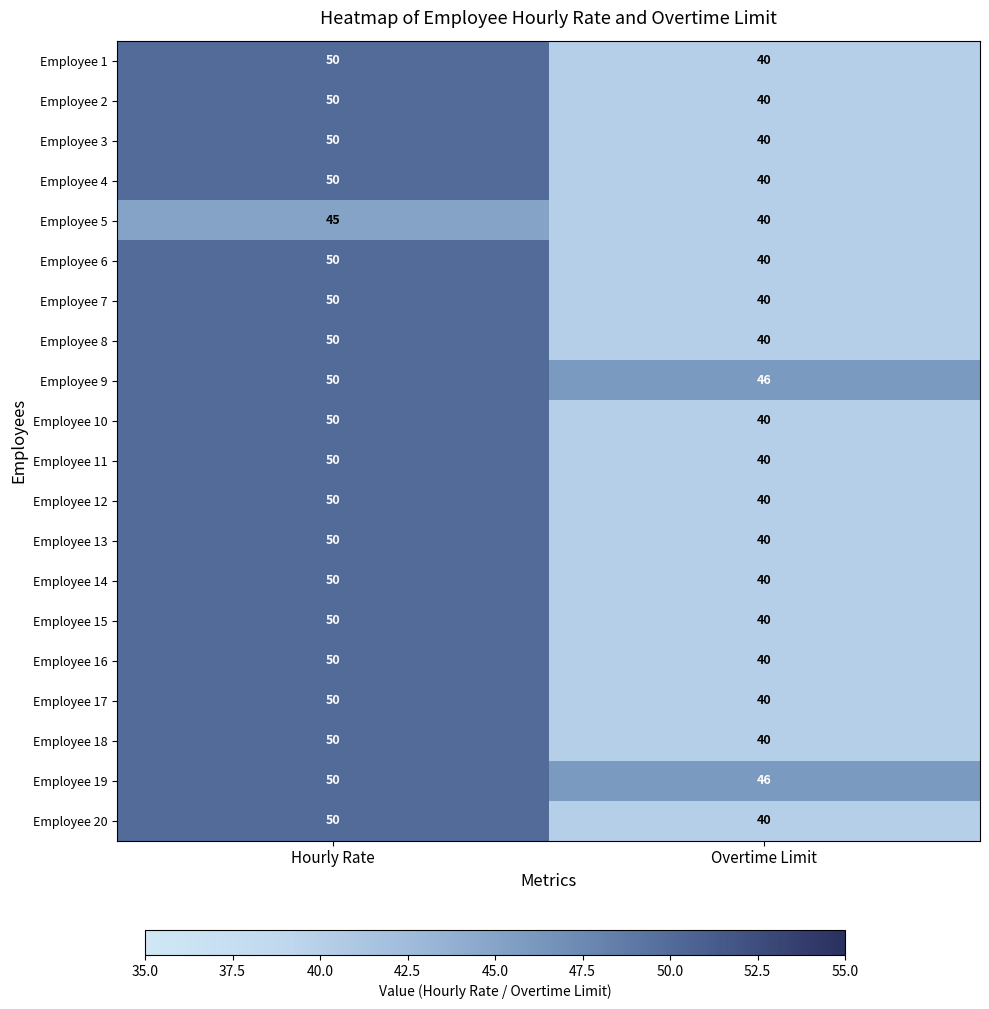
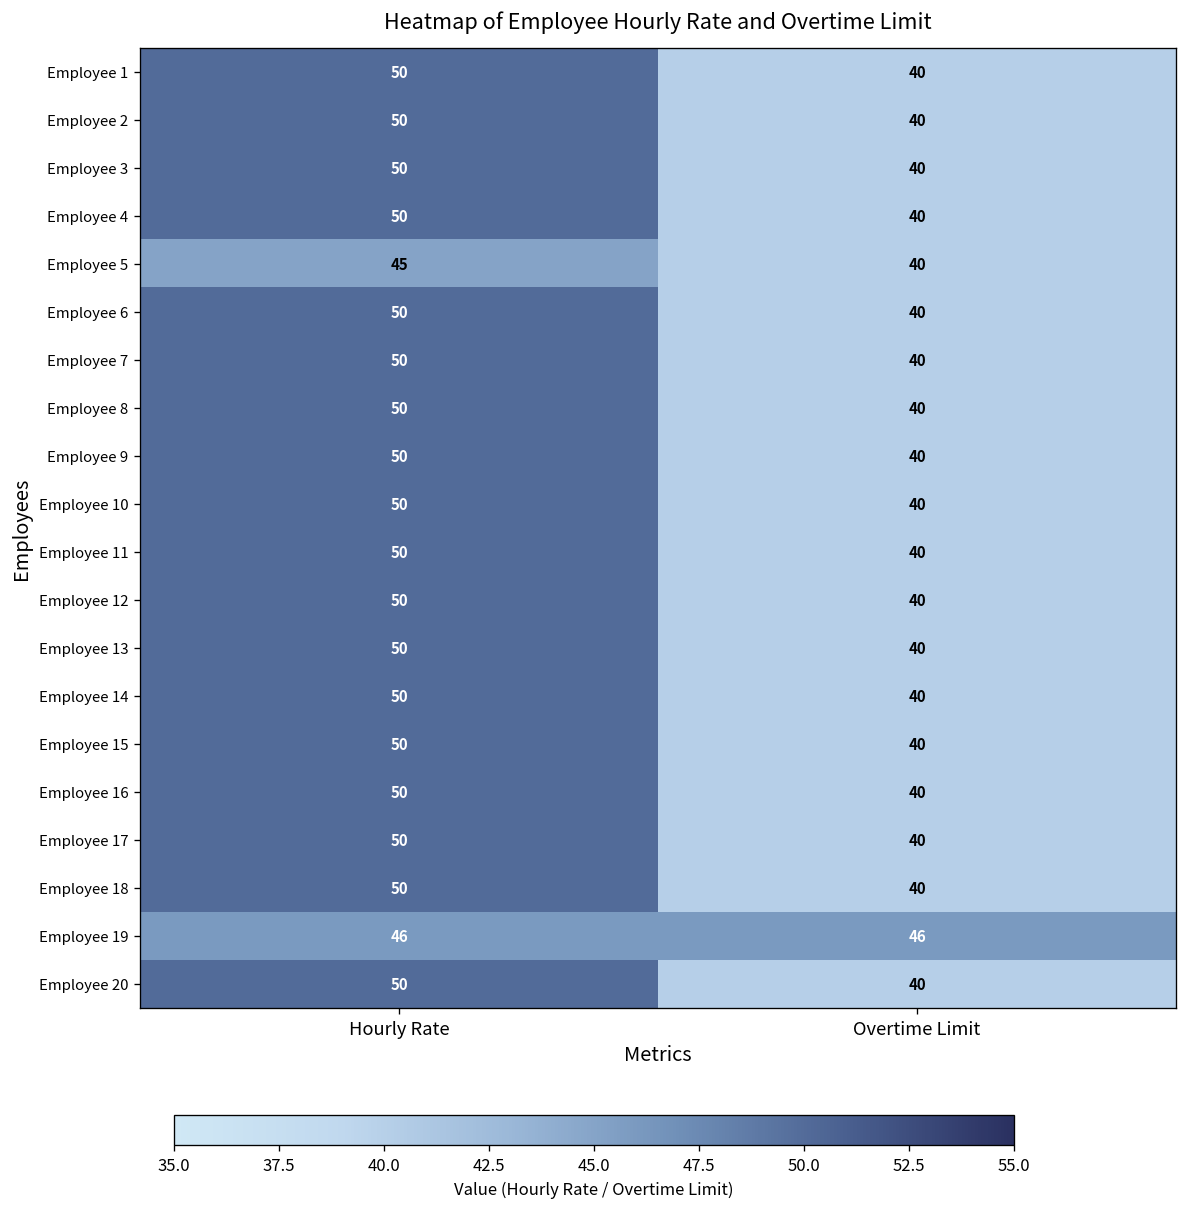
Employee 9, Overtime Limit: 46 -> 40
Employee 19, Hourly Rate: 50 -> 46
